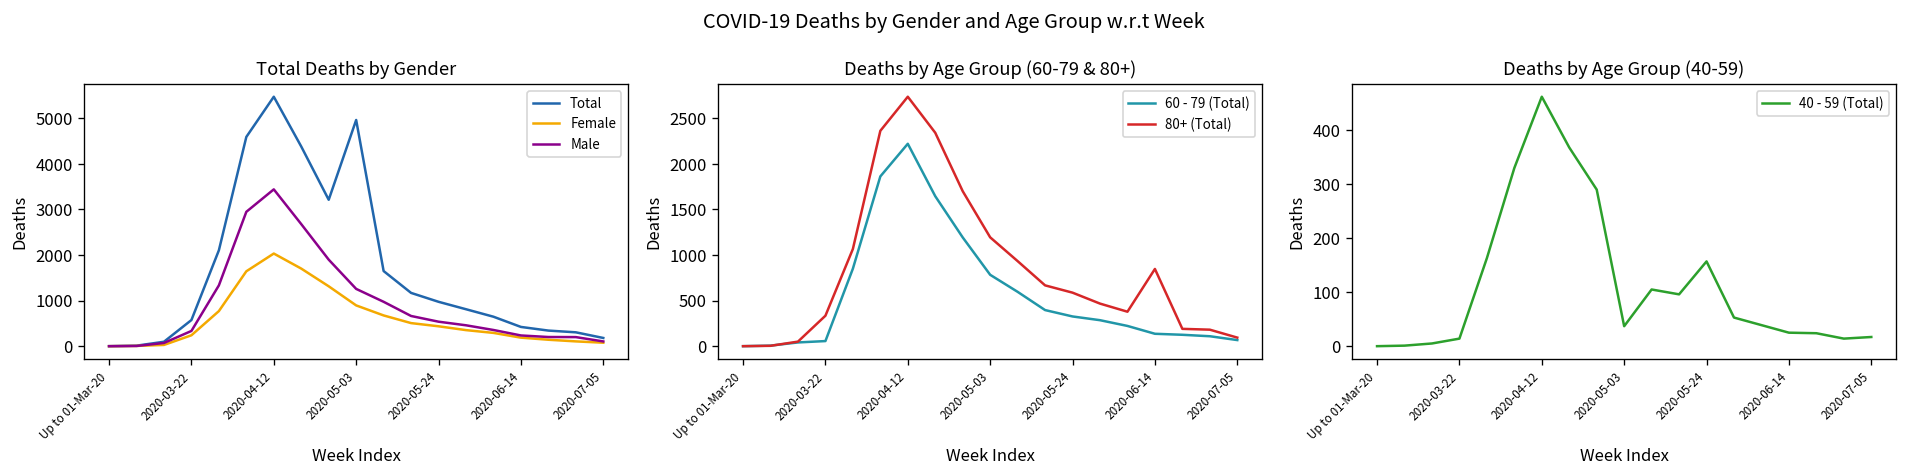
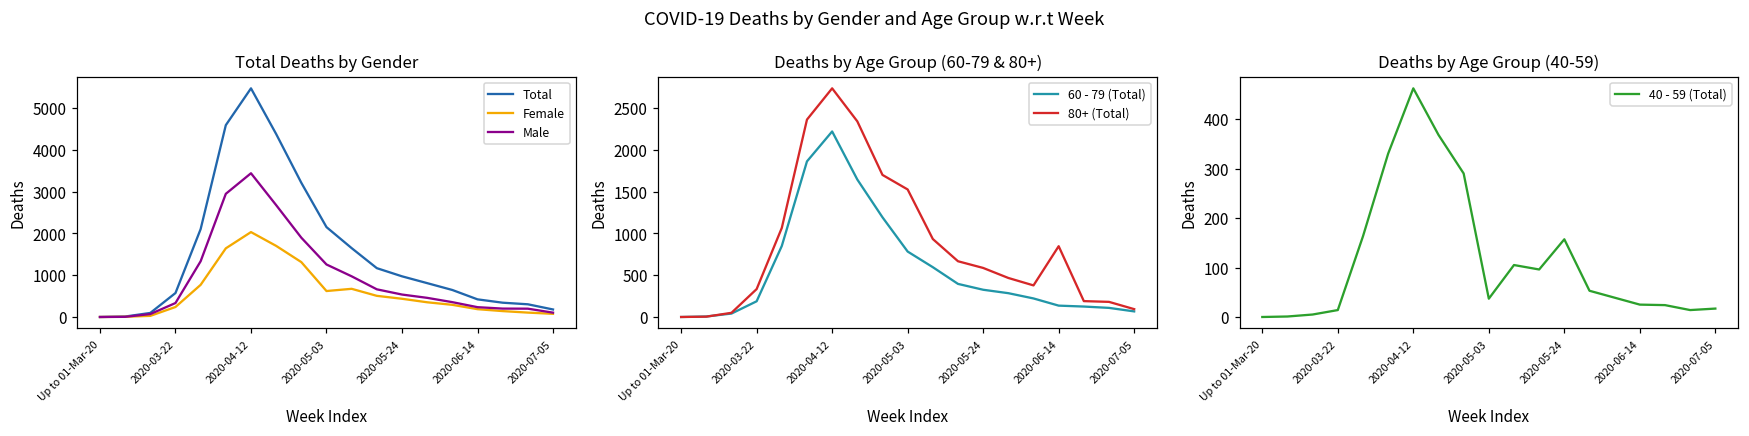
Total Deaths by Gender, Total, 2020-05-03: 5000 -> 2200
Total Deaths by Gender, Female, 2020-05-03: 900 -> 600
Deaths by Age Group (60-79 & 80+), 60 - 79 (Total), 2020-03-22: 100 -> 200
Deaths by Age Group (60-79 & 80+), 80+ (Total), 2020-05-03: 1200 -> 1500
